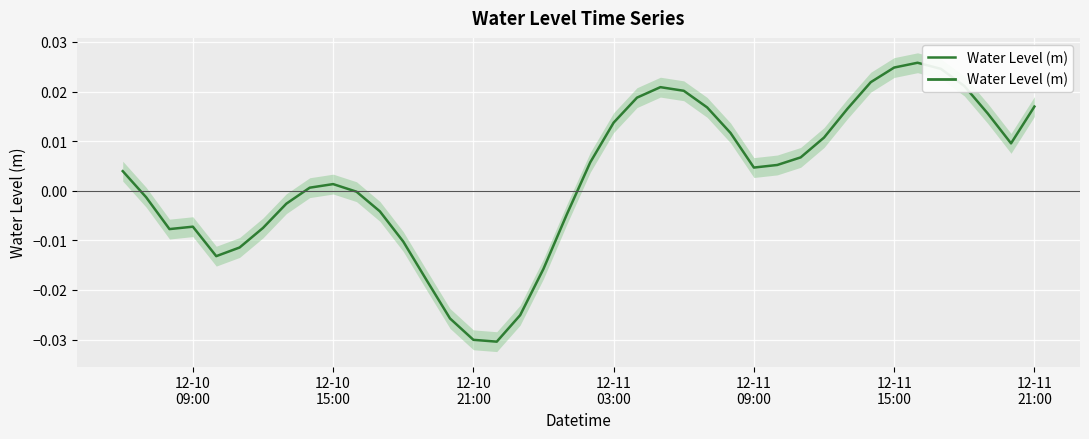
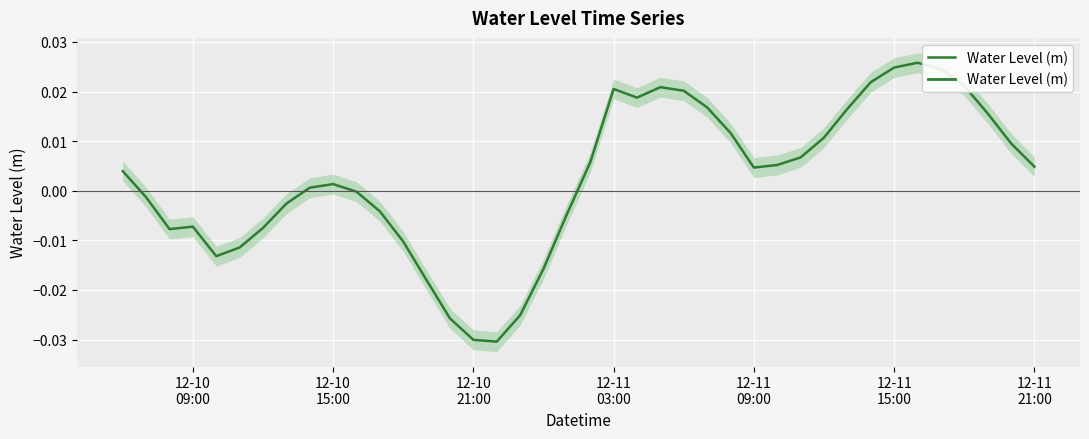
Water Level (m), 12-11 03:00: 0.014 -> 0.021
Water Level (m), 12-11 21:00: 0.017 -> 0.005
